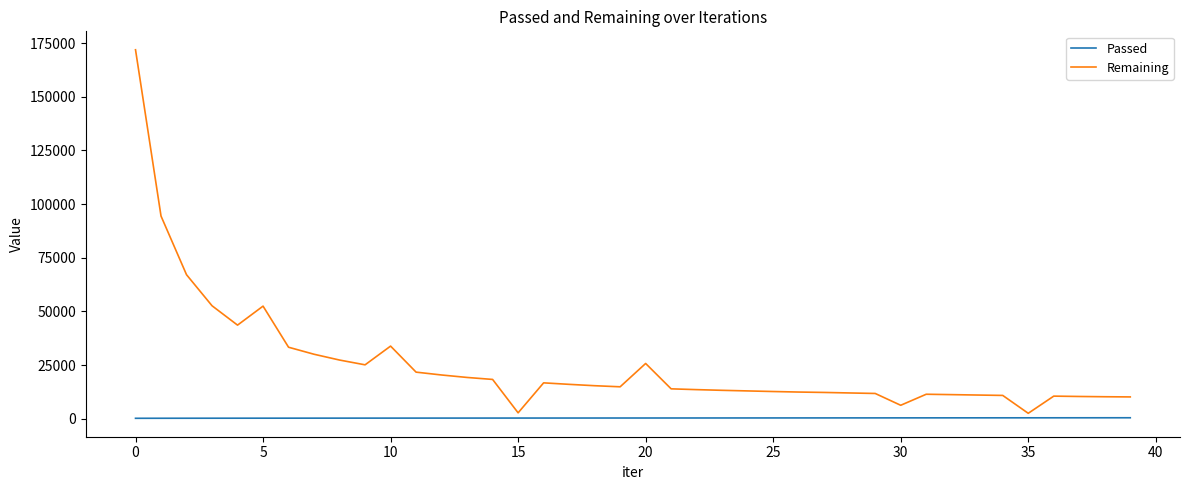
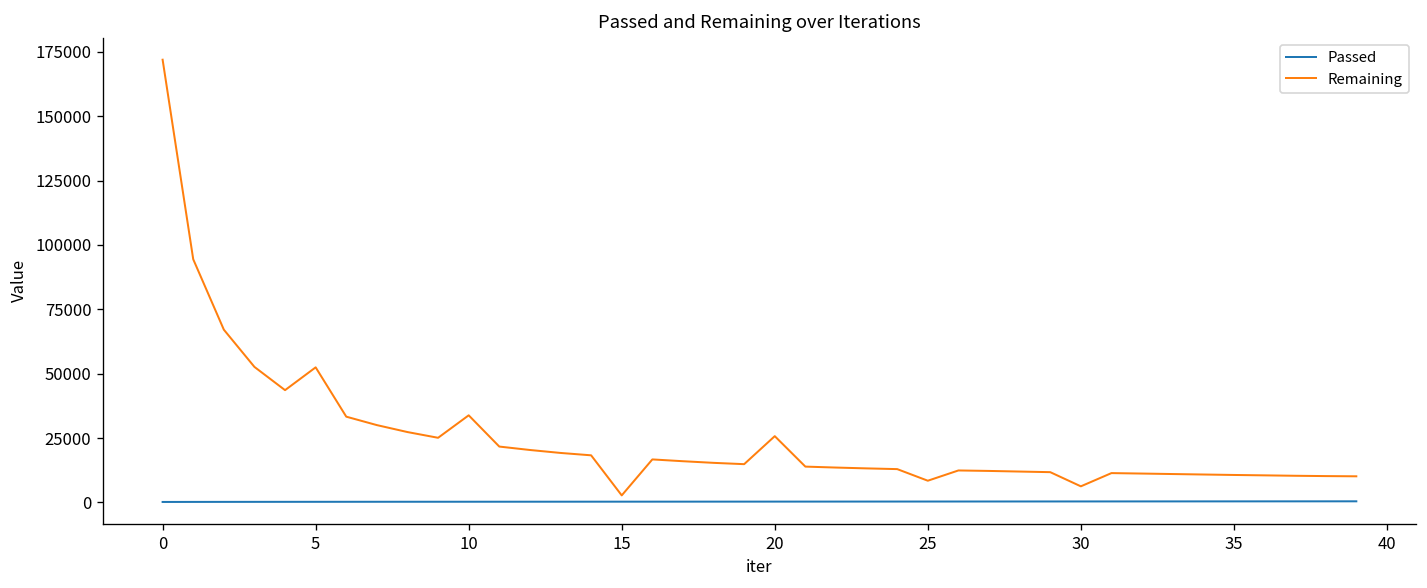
Remaining, 25: 13000 -> 8000
Remaining, 35: 3000 -> 11000
